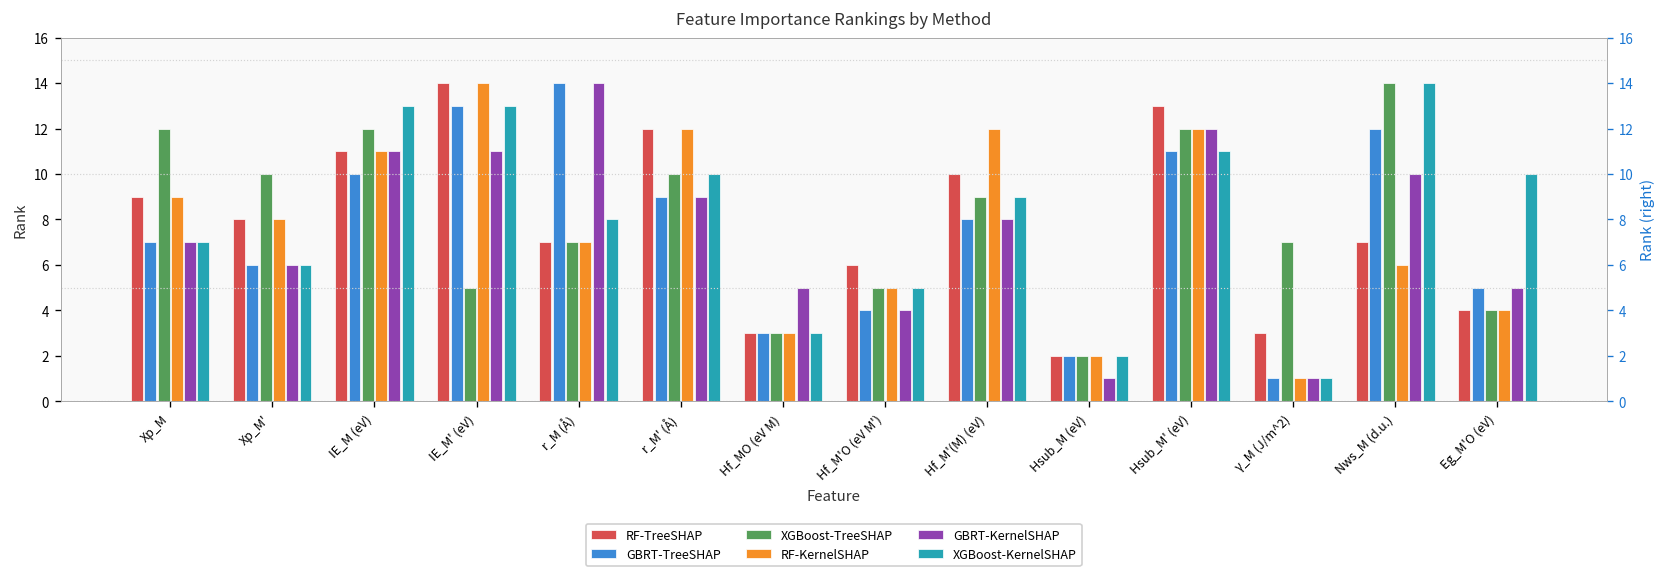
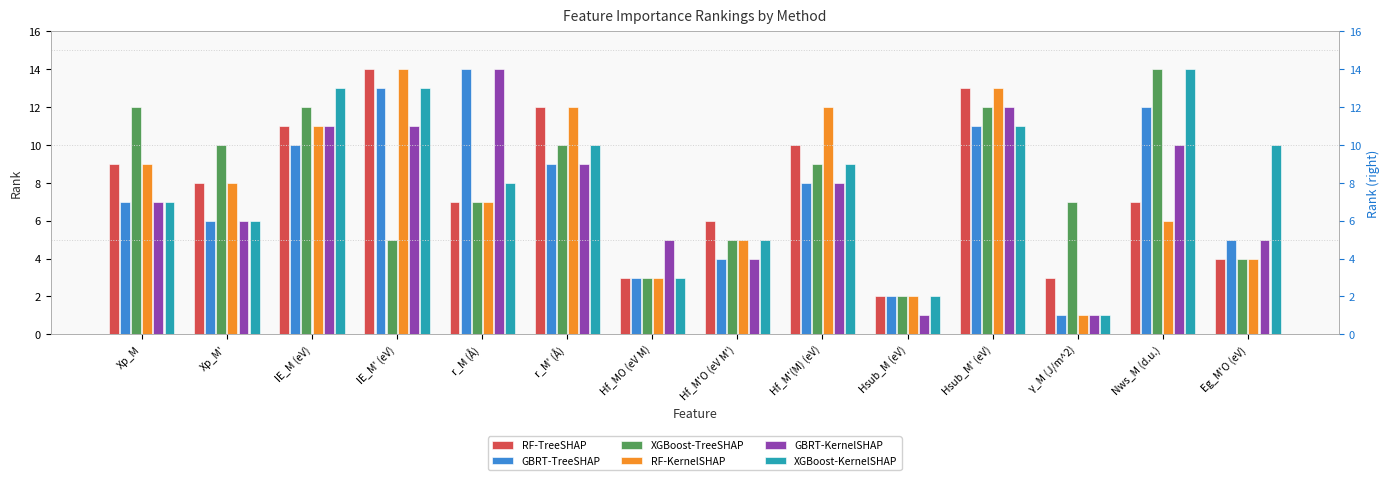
RF-KernelSHAP, Hsub_M' (eV): 12 -> 13
